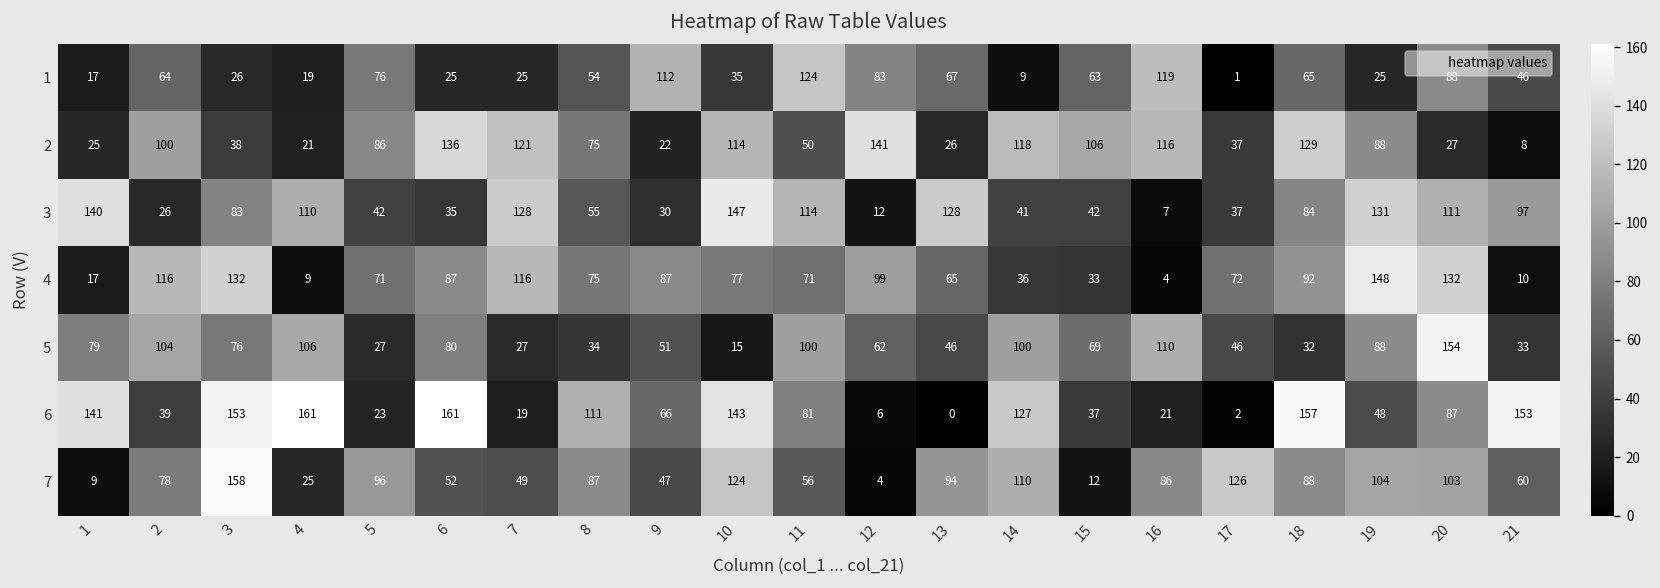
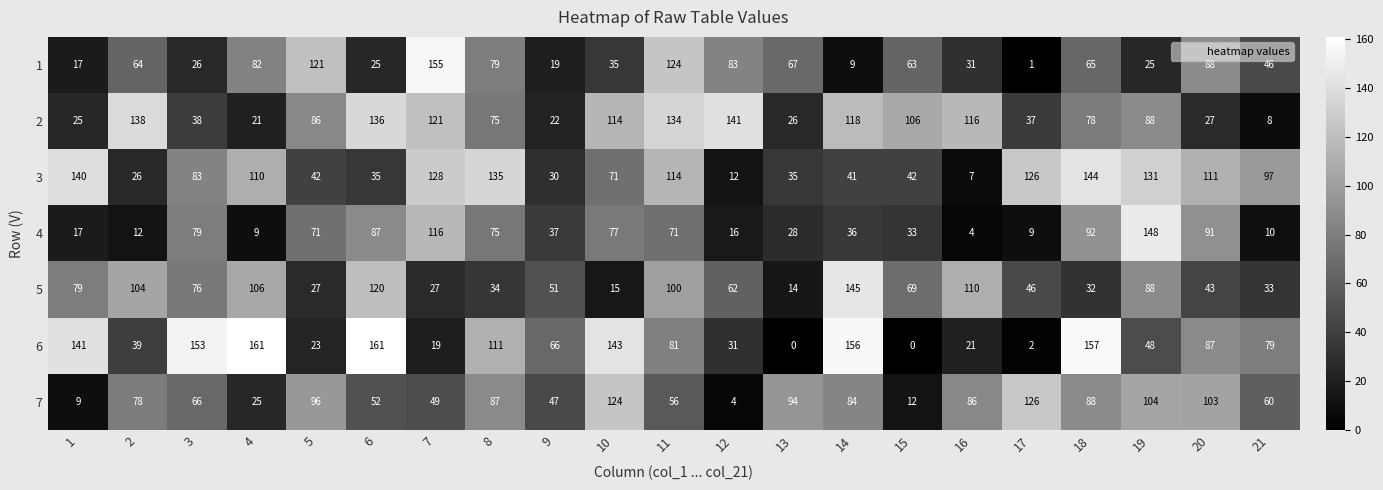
1, 4: 19 -> 82
1, 5: 76 -> 121
1, 7: 25 -> 155
1, 8: 54 -> 79
1, 9: 112 -> 19
1, 16: 119 -> 31
2, 2: 100 -> 138
2, 11: 50 -> 134
2, 18: 129 -> 78
3, 8: 55 -> 135
3, 10: 147 -> 71
3, 13: 128 -> 35
3, 17: 37 -> 126
3, 18: 84 -> 144
4, 2: 116 -> 12
4, 3: 132 -> 79
4, 9: 87 -> 37
4, 12: 99 -> 16
4, 13: 65 -> 28
4, 17: 72 -> 9
4, 20: 132 -> 91
5, 6: 80 -> 120
5, 13: 46 -> 14
5, 14: 100 -> 145
5, 20: 154 -> 43
6, 12: 6 -> 31
6, 14: 127 -> 156
6, 15: 37 -> 0
6, 21: 153 -> 79
7, 3: 158 -> 66
7, 14: 110 -> 84
